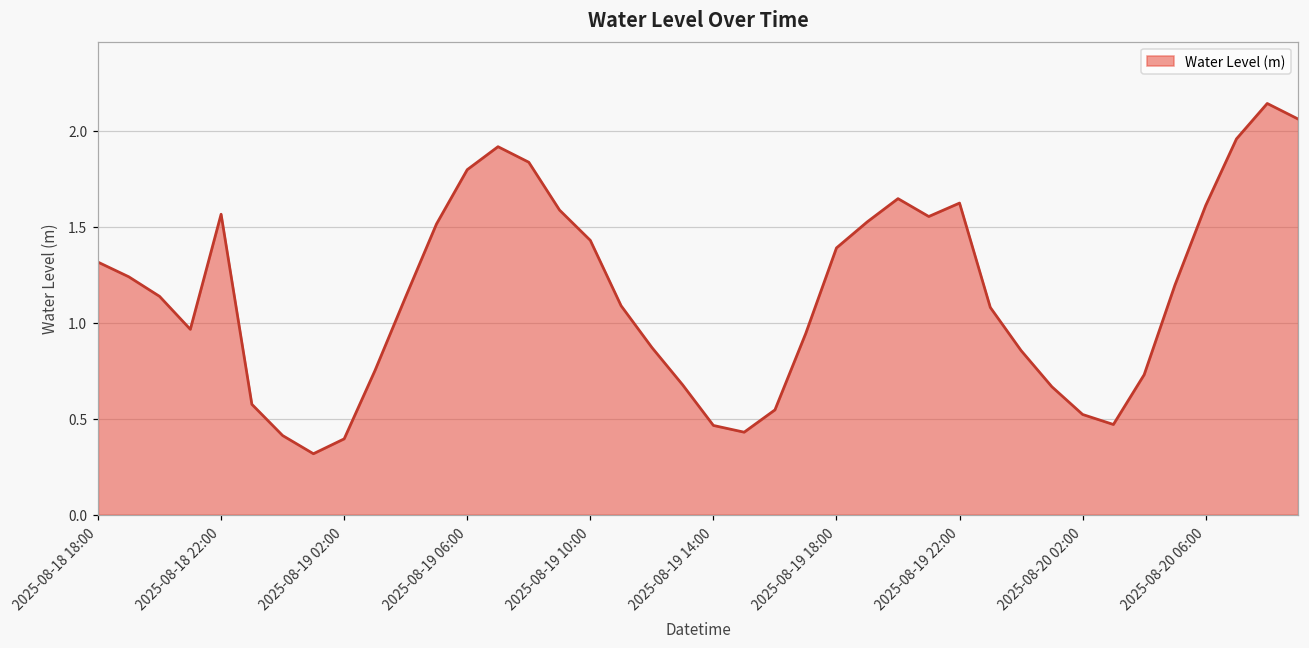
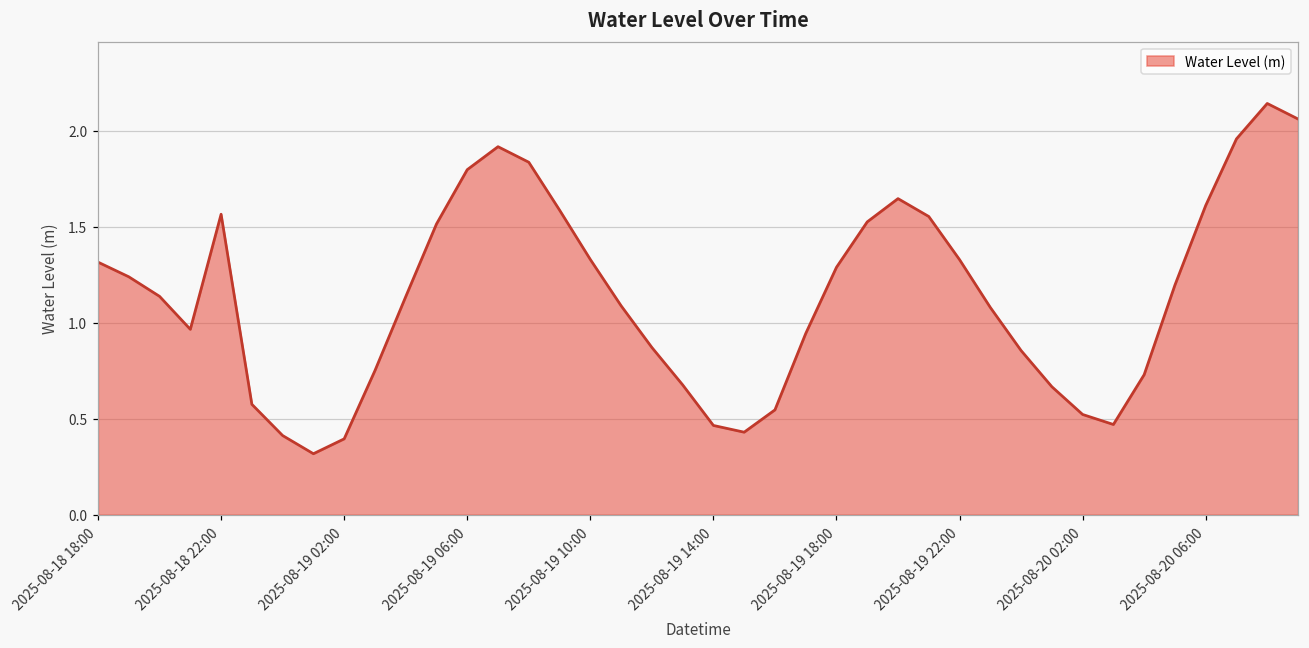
2025-08-19 10:00: 1.43 -> 1.33
2025-08-19 18:00: 1.39 -> 1.29
2025-08-19 22:00: 1.62 -> 1.33
